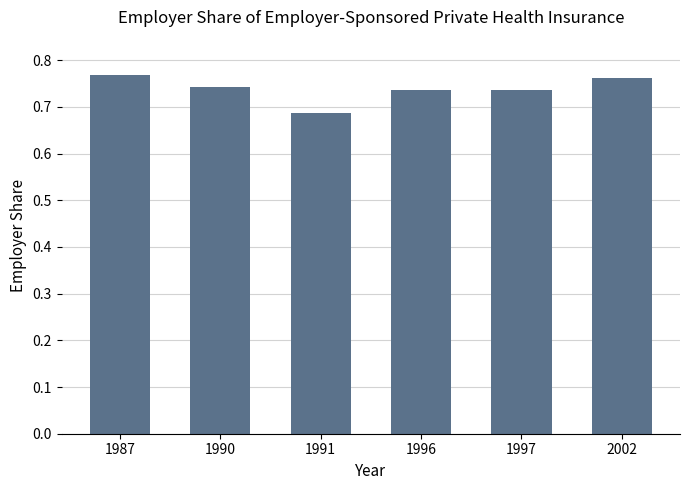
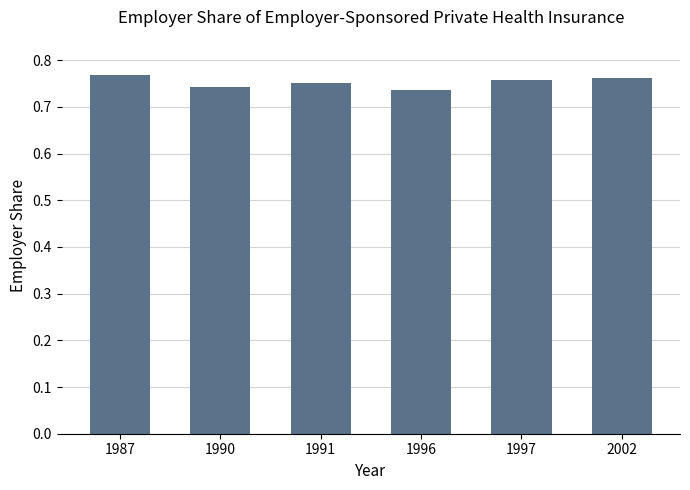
1991: 0.69 -> 0.75
1997: 0.74 -> 0.76
